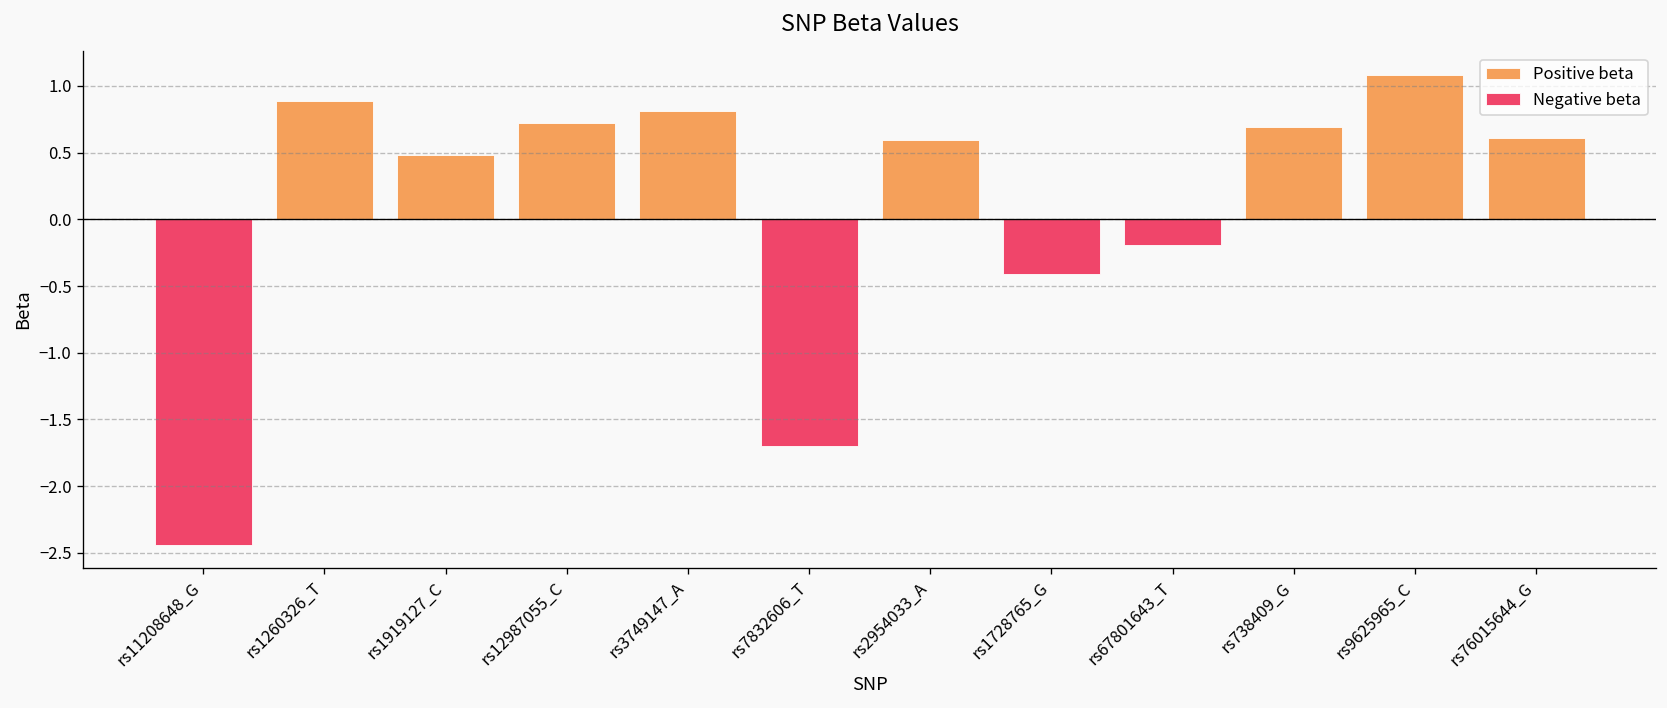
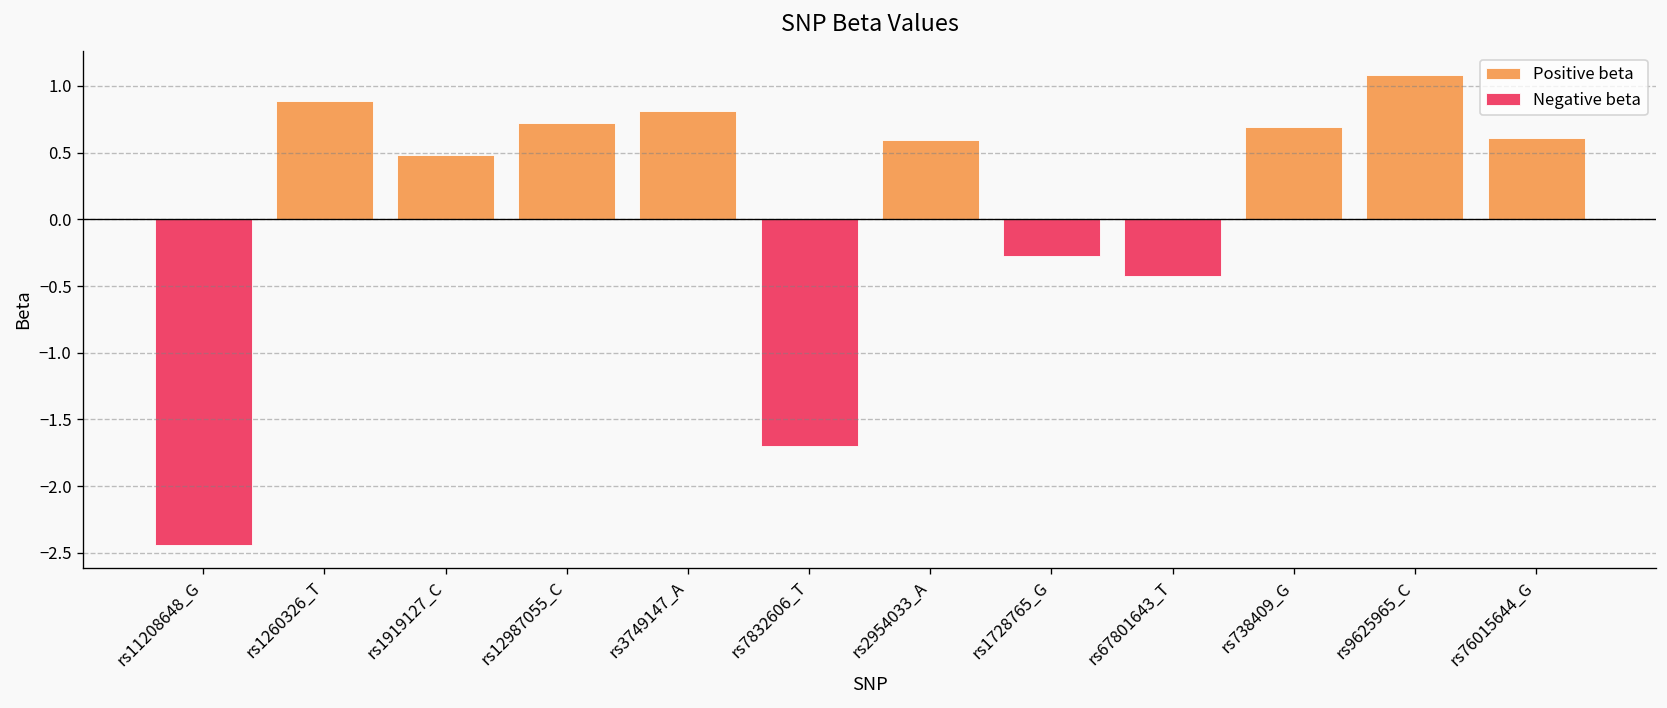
Negative beta, rs1728765_G: -0.41 -> -0.27
Negative beta, rs67801643_T: -0.20 -> -0.42
